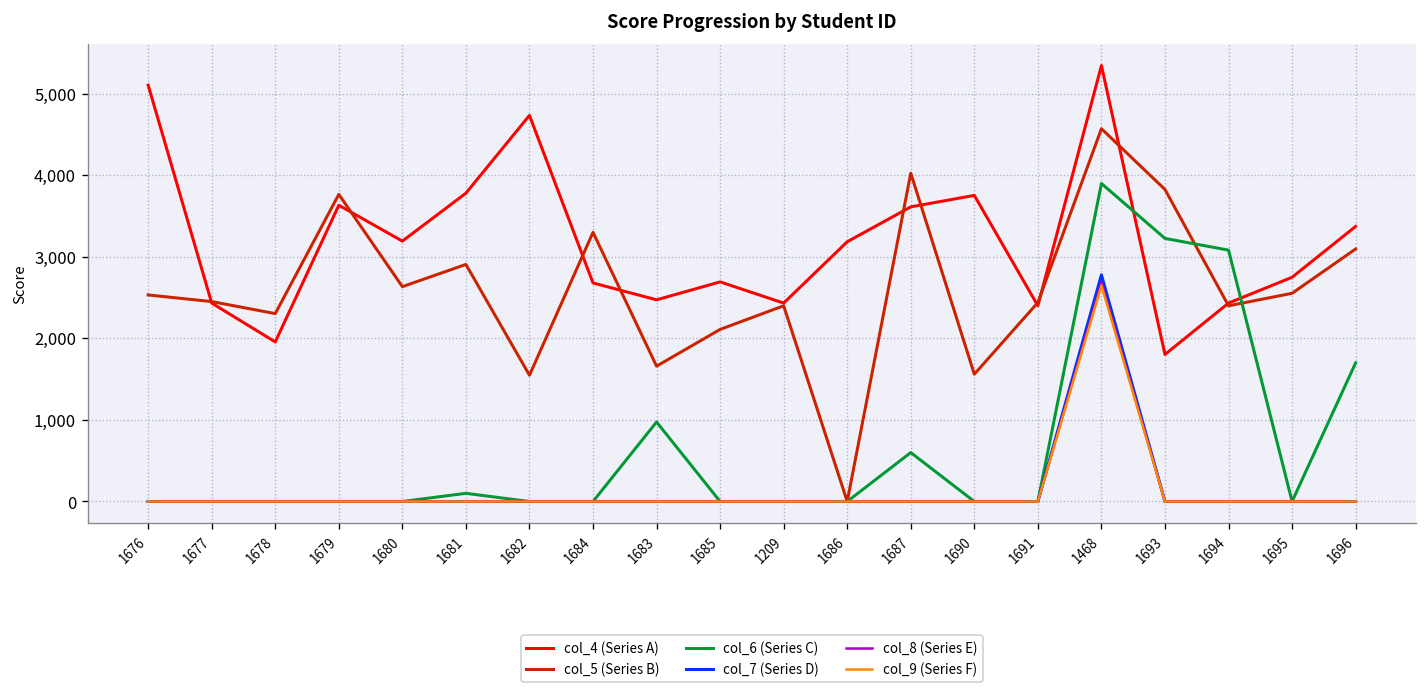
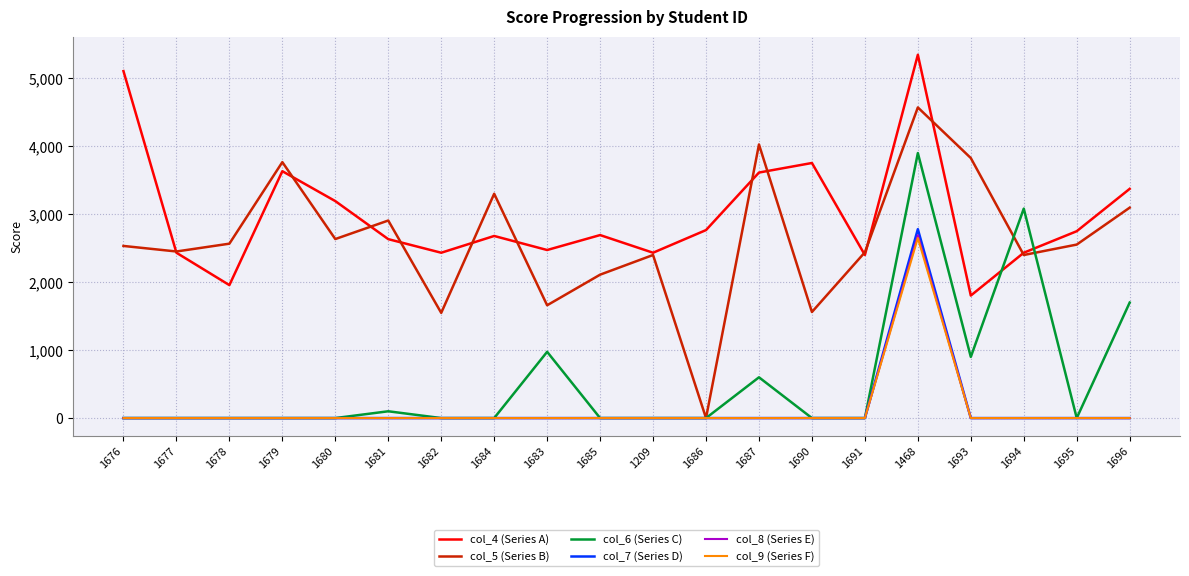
col_5 (Series B), 1678: 2,300 -> 2,600
col_4 (Series A), 1681: 3,800 -> 2,600
col_4 (Series A), 1682: 4,700 -> 2,400
col_4 (Series A), 1686: 3,200 -> 2,800
col_6 (Series C), 1693: 3,200 -> 900
